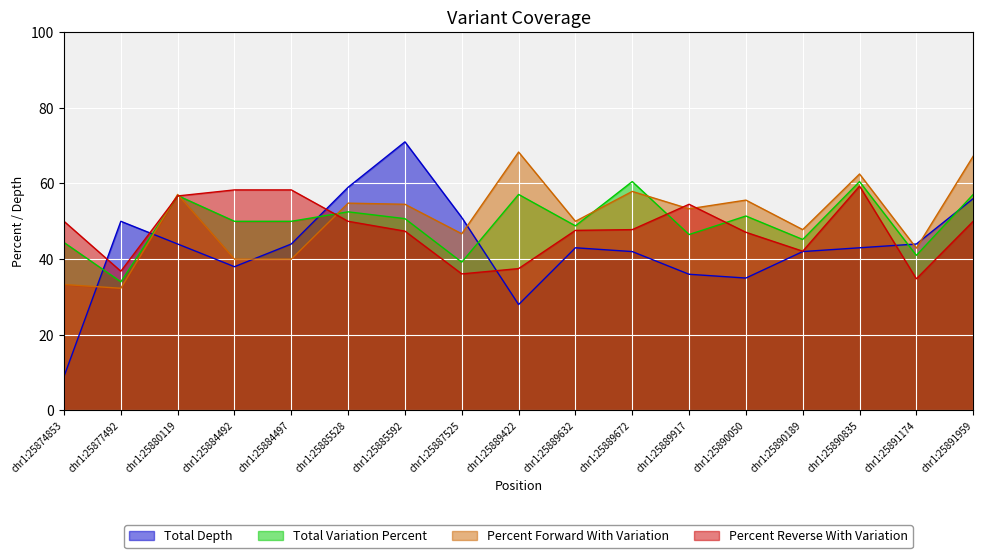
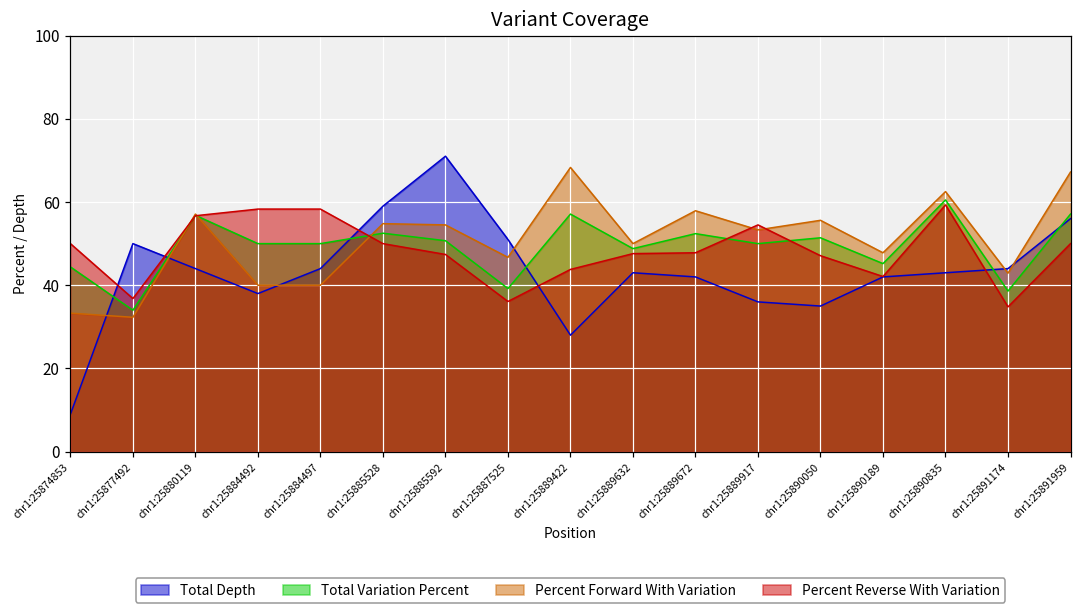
Percent Reverse With Variation, chr1:25889422: 38 -> 44
Total Variation Percent, chr1:25889672: 61 -> 52
Total Variation Percent, chr1:25889917: 47 -> 50
Total Variation Percent, chr1:25891174: 41 -> 39
